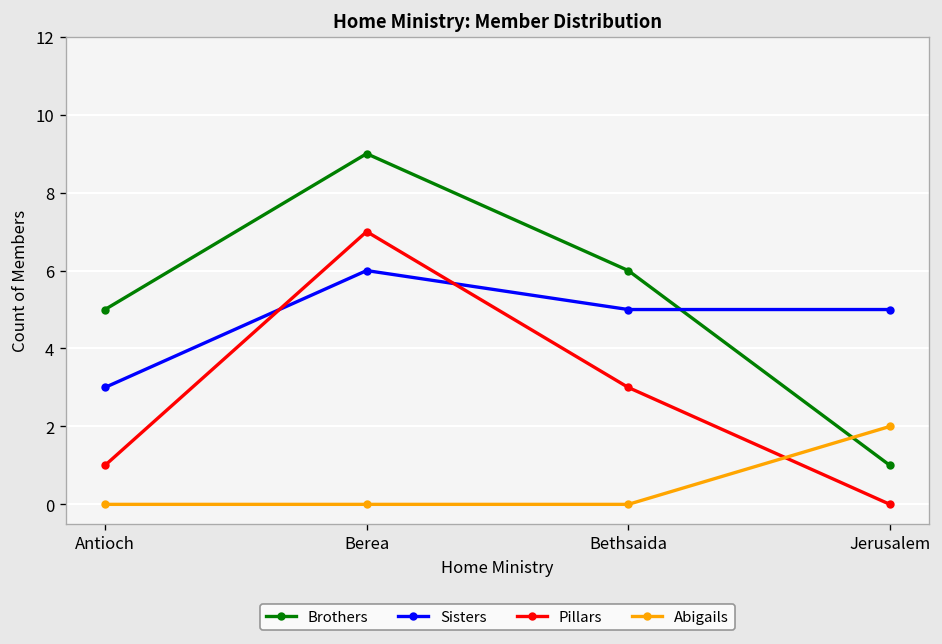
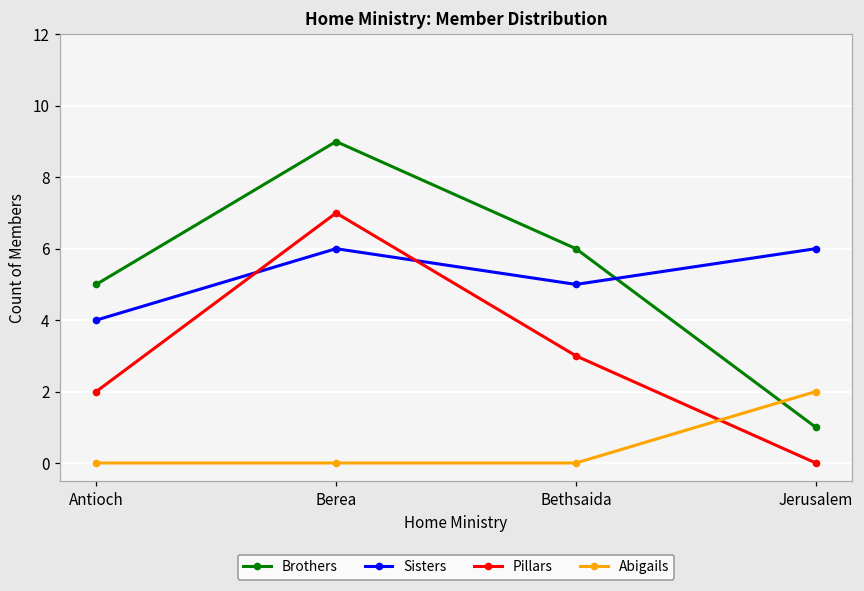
Sisters, Antioch: 3 -> 4
Pillars, Antioch: 1 -> 2
Sisters, Jerusalem: 5 -> 6
